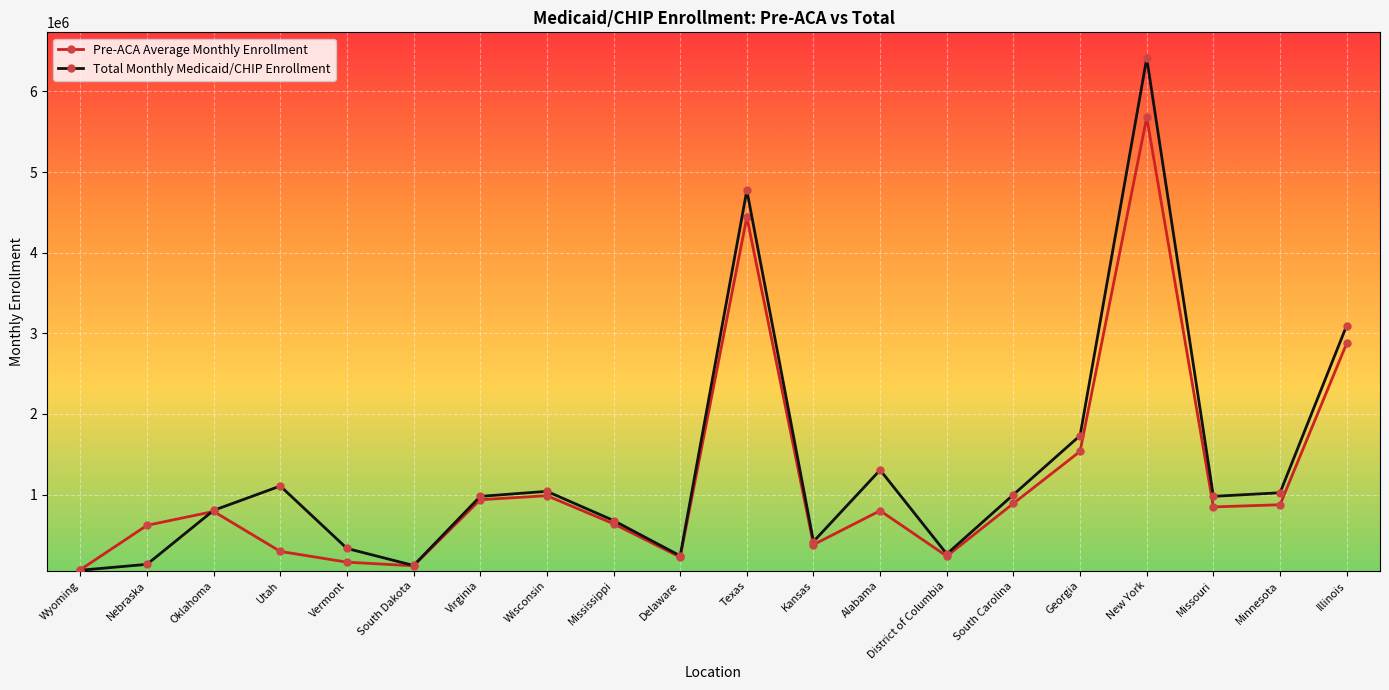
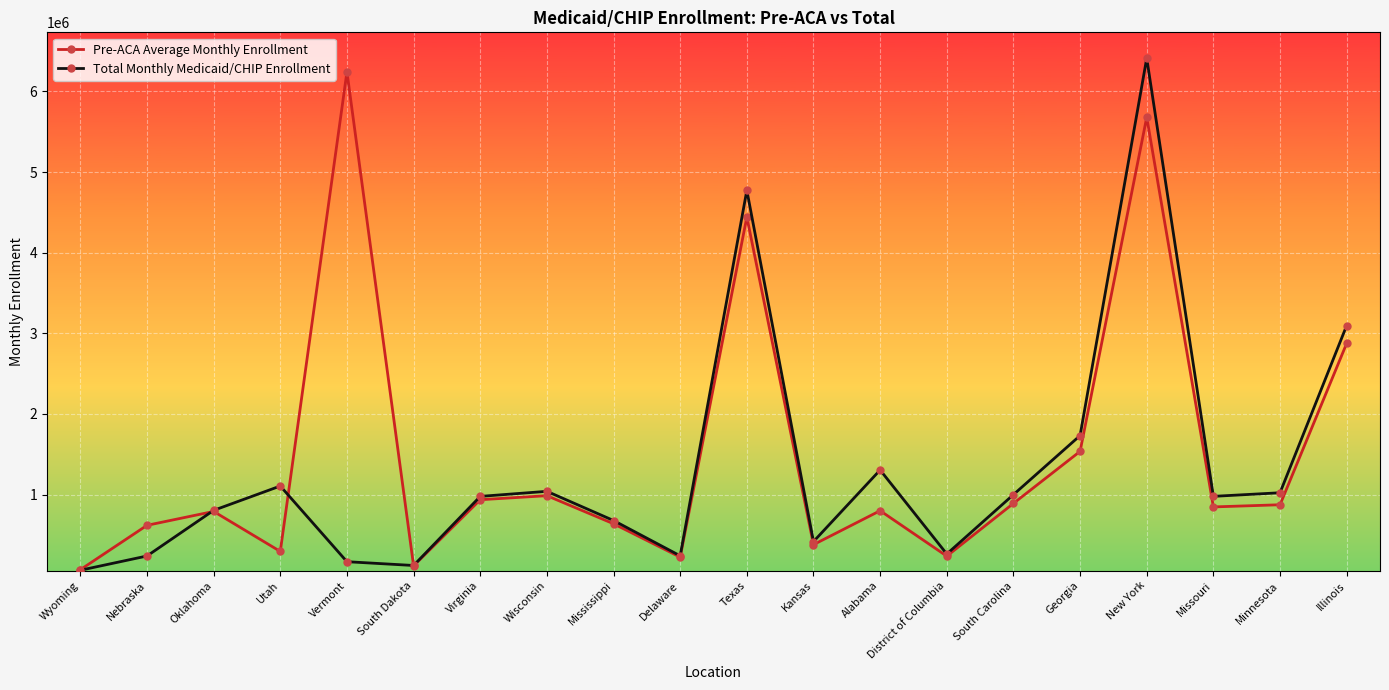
Total Monthly Medicaid/CHIP Enrollment, Nebraska: 100000 -> 200000
Pre-ACA Average Monthly Enrollment, Vermont: 200000 -> 6200000
Total Monthly Medicaid/CHIP Enrollment, Vermont: 300000 -> 200000
